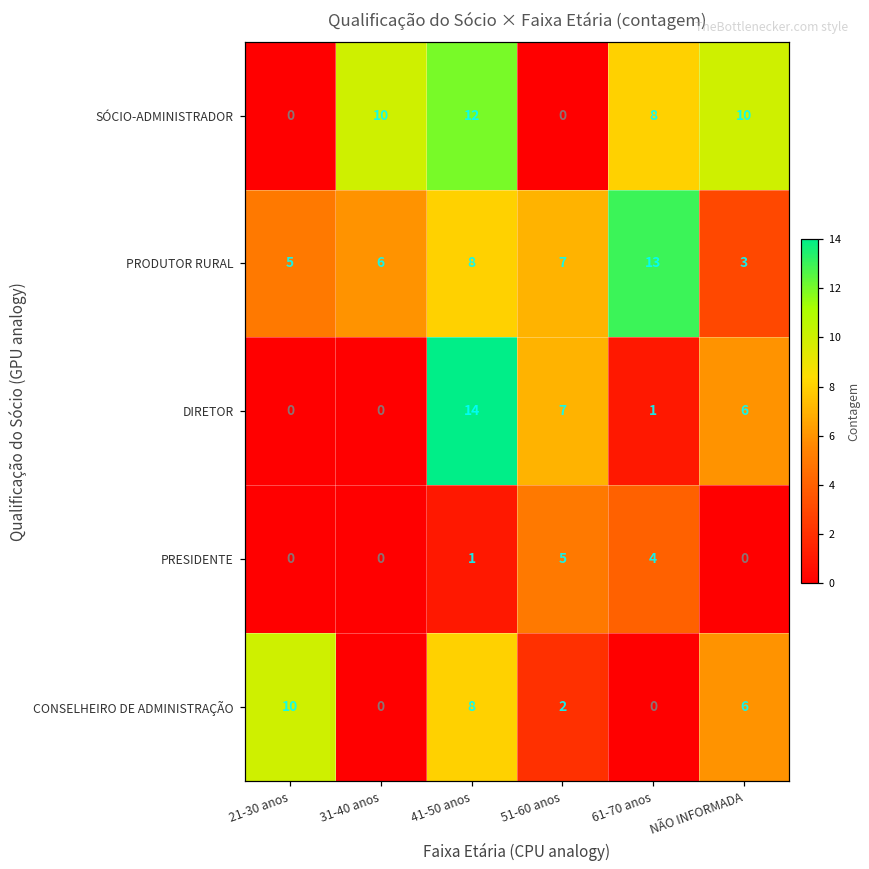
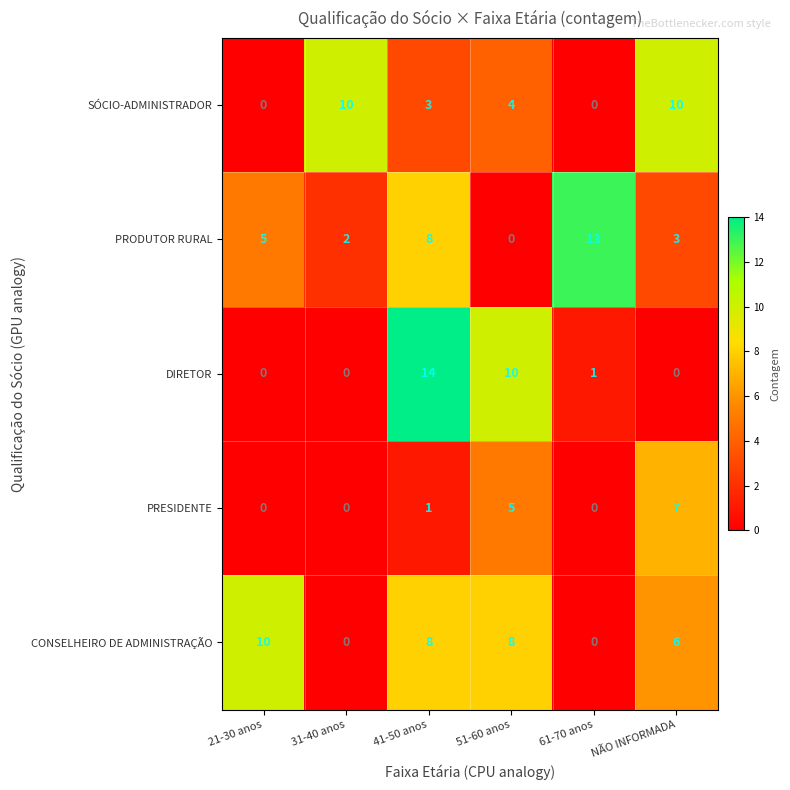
SÓCIO-ADMINISTRADOR, 41-50 anos: 12 -> 3
SÓCIO-ADMINISTRADOR, 51-60 anos: 0 -> 4
SÓCIO-ADMINISTRADOR, 61-70 anos: 8 -> 0
PRODUTOR RURAL, 31-40 anos: 6 -> 2
PRODUTOR RURAL, 51-60 anos: 7 -> 0
DIRETOR, 51-60 anos: 7 -> 10
DIRETOR, NÃO INFORMADA: 6 -> 0
PRESIDENTE, 61-70 anos: 4 -> 0
PRESIDENTE, NÃO INFORMADA: 0 -> 7
CONSELHEIRO DE ADMINISTRAÇÃO, 51-60 anos: 2 -> 8
